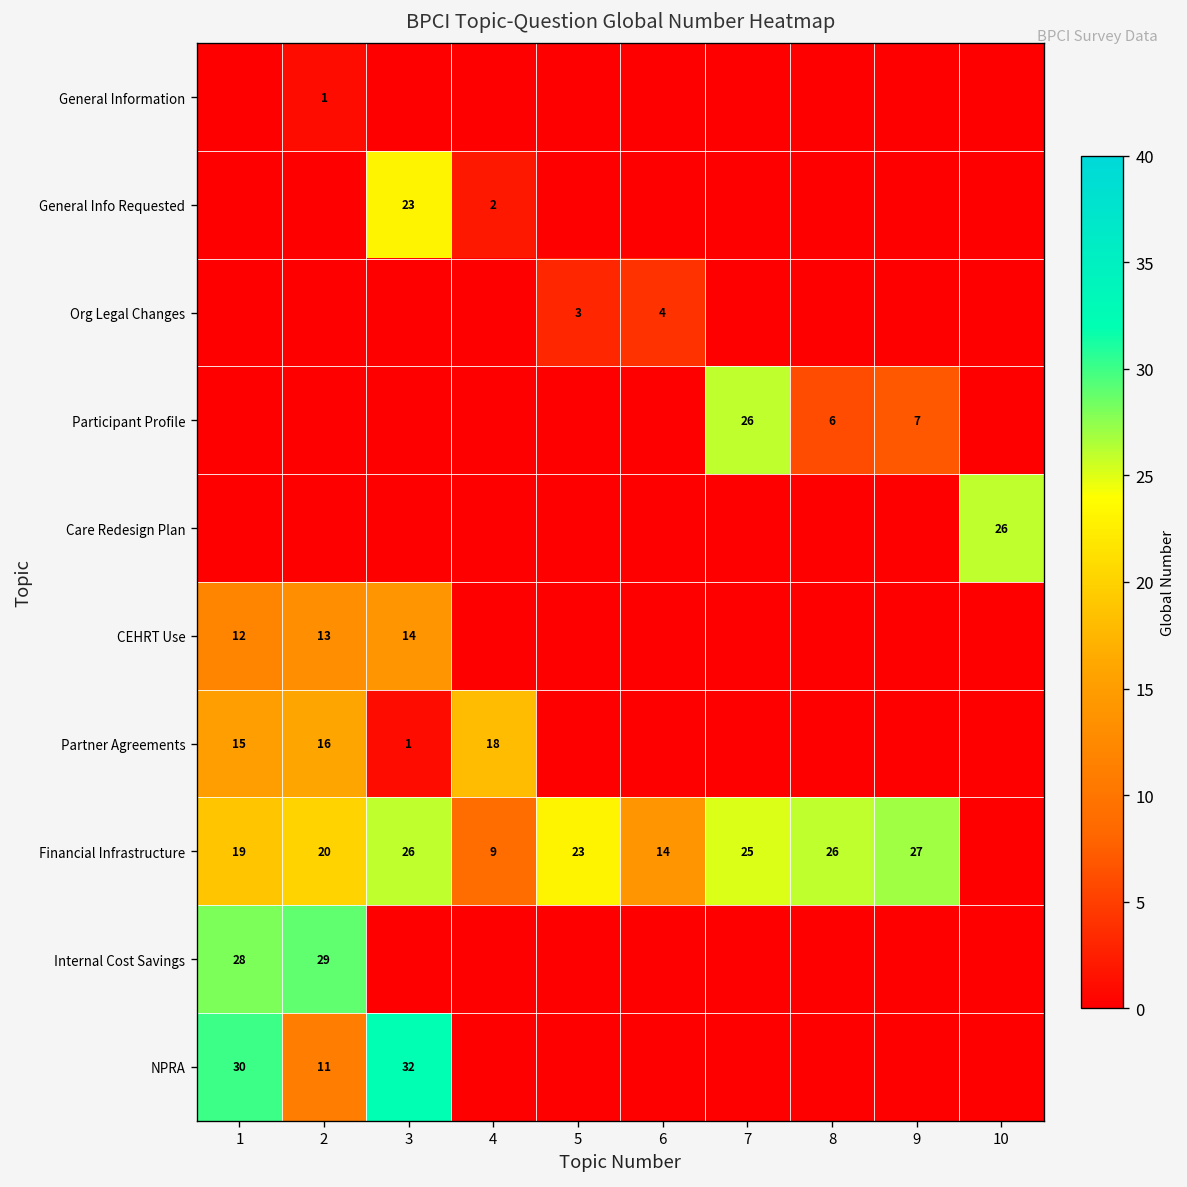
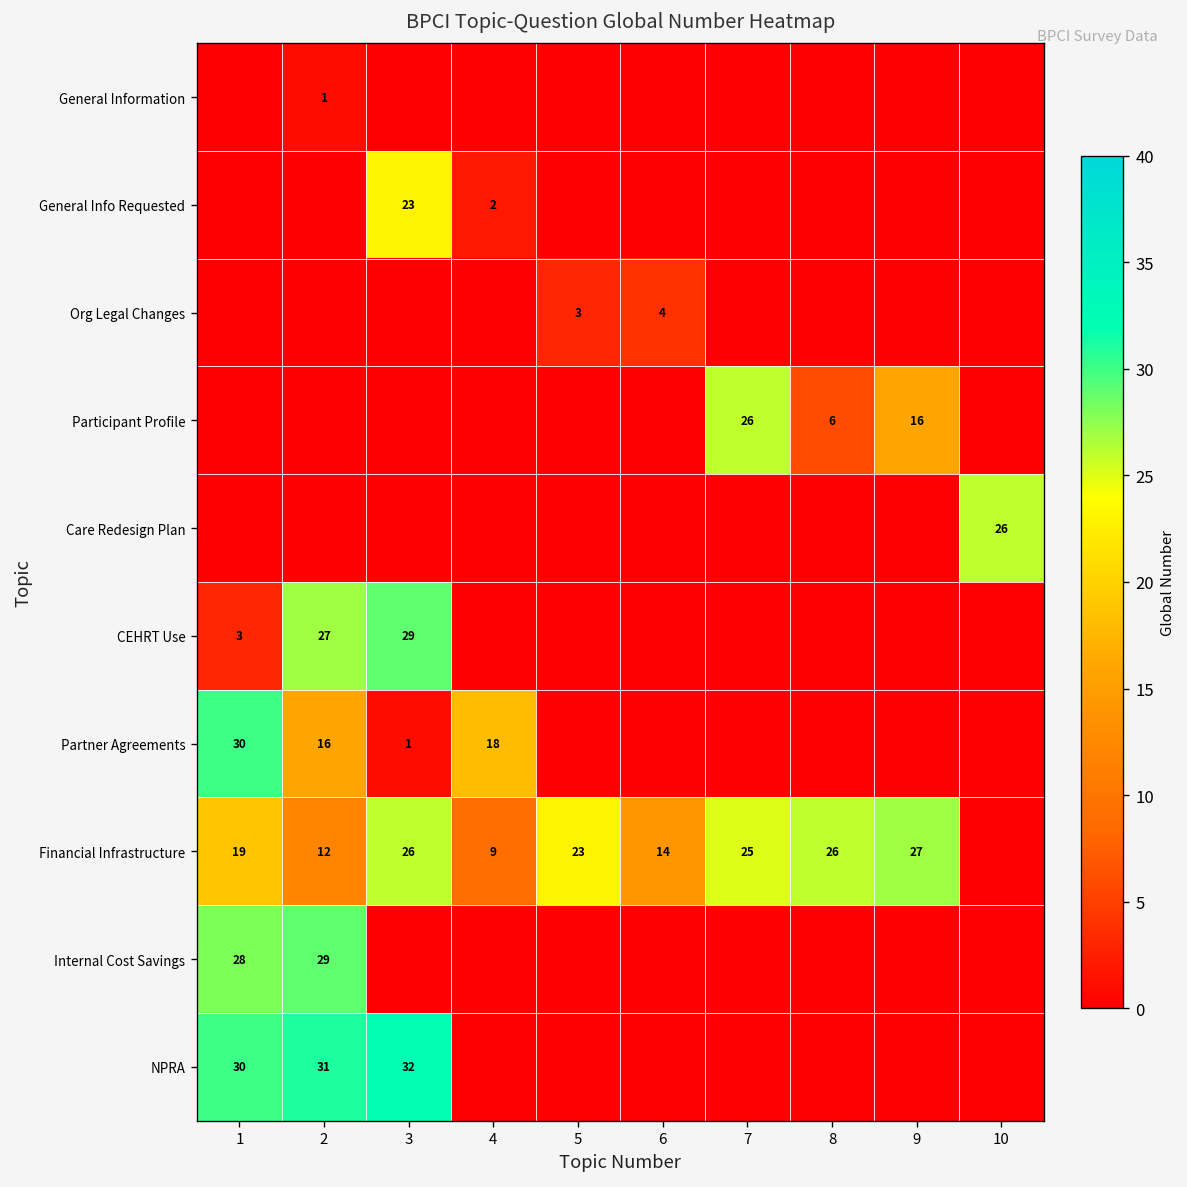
Participant Profile, 9: 7 -> 16
CEHRT Use, 1: 12 -> 3
CEHRT Use, 2: 13 -> 27
CEHRT Use, 3: 14 -> 29
Partner Agreements, 1: 15 -> 30
Financial Infrastructure, 2: 20 -> 12
NPRA, 2: 11 -> 31
